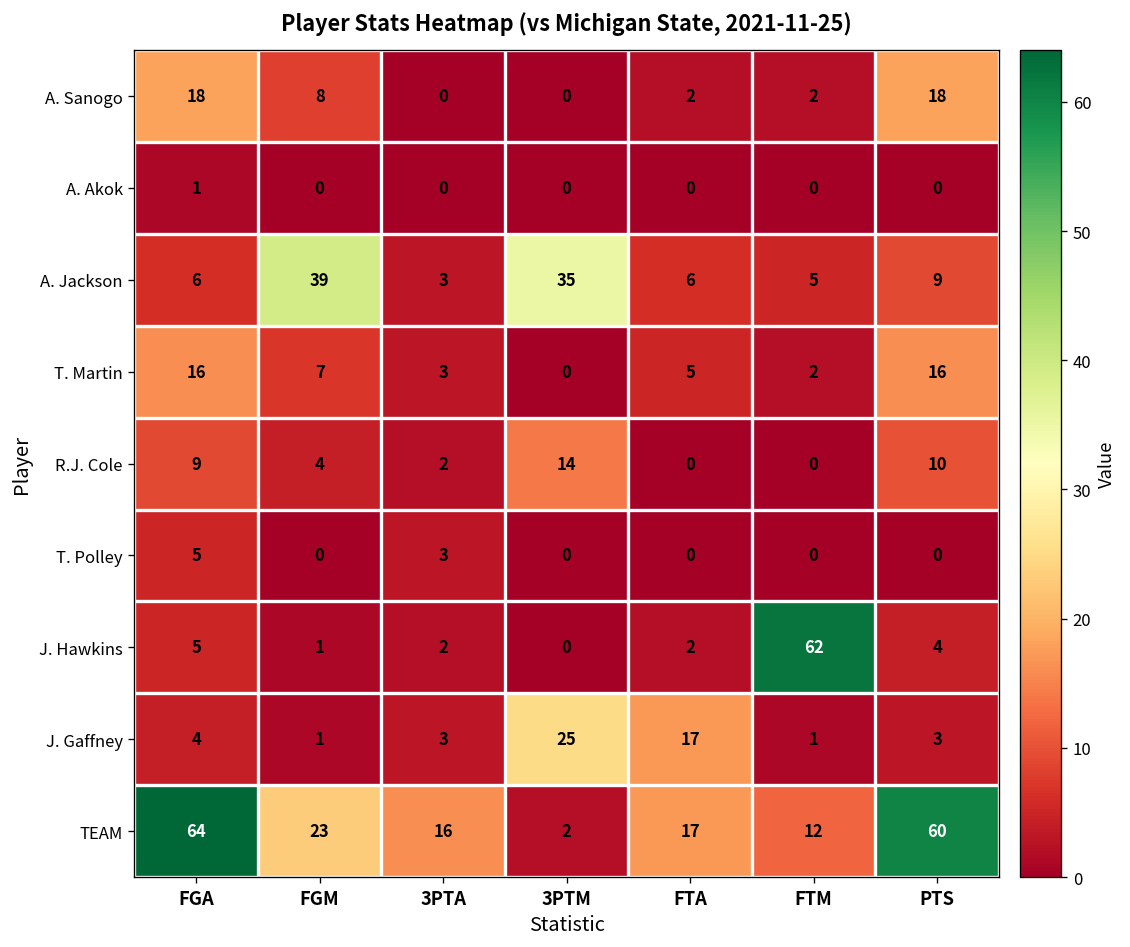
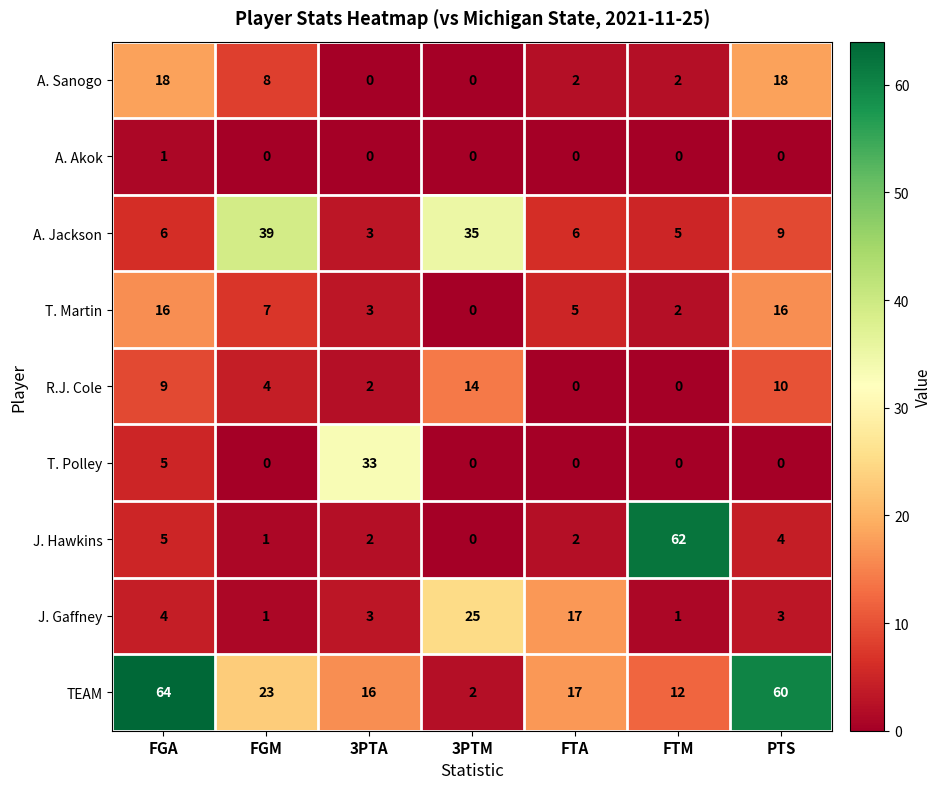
T. Polley, 3PTA: 3 -> 33
